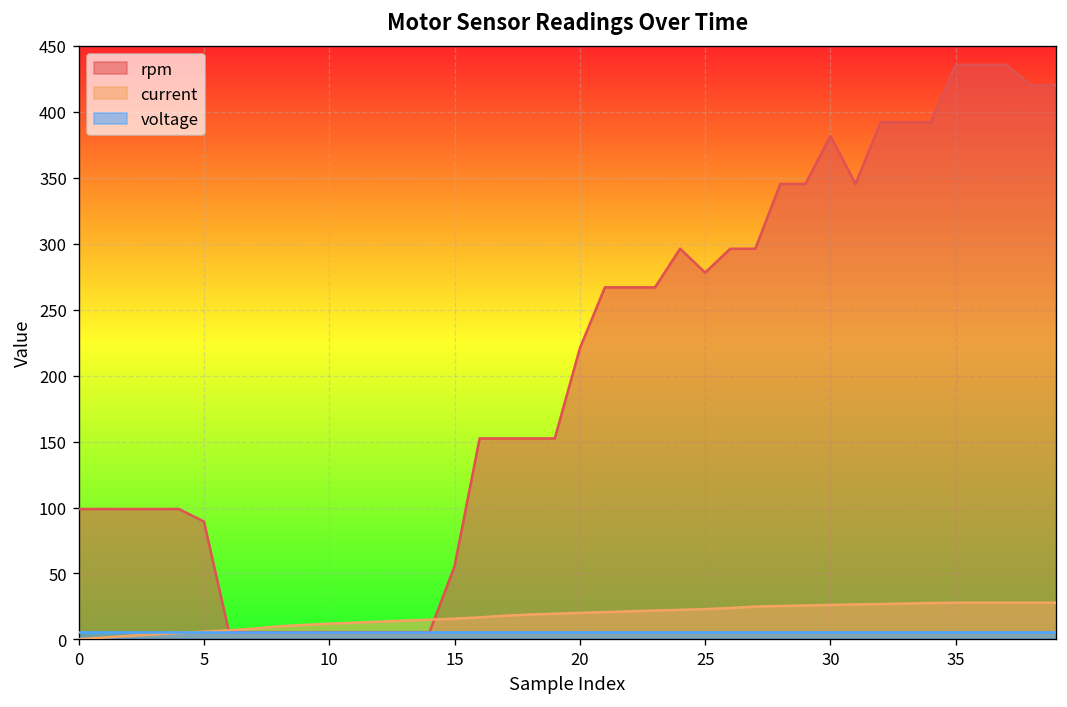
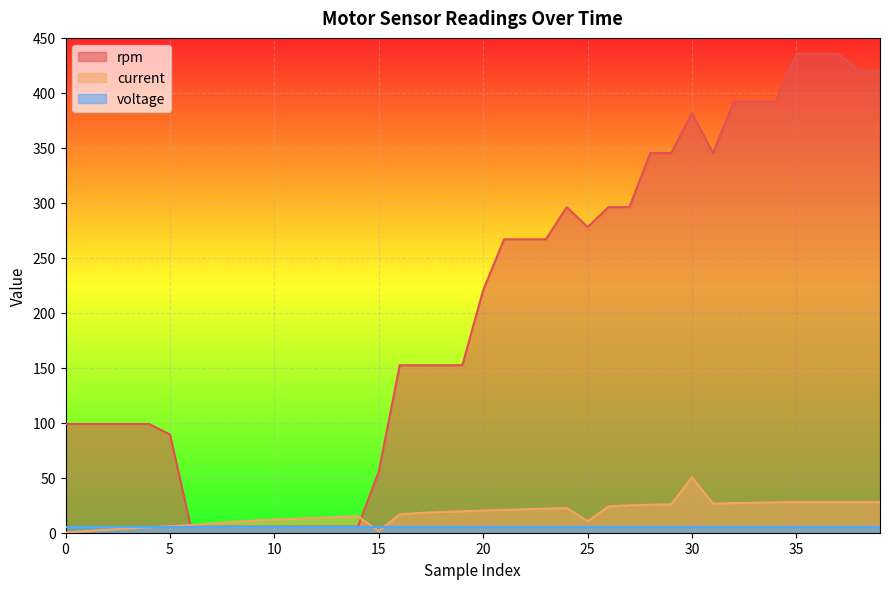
current, 15: 16 -> 2
current, 25: 23 -> 10
current, 30: 26 -> 50
